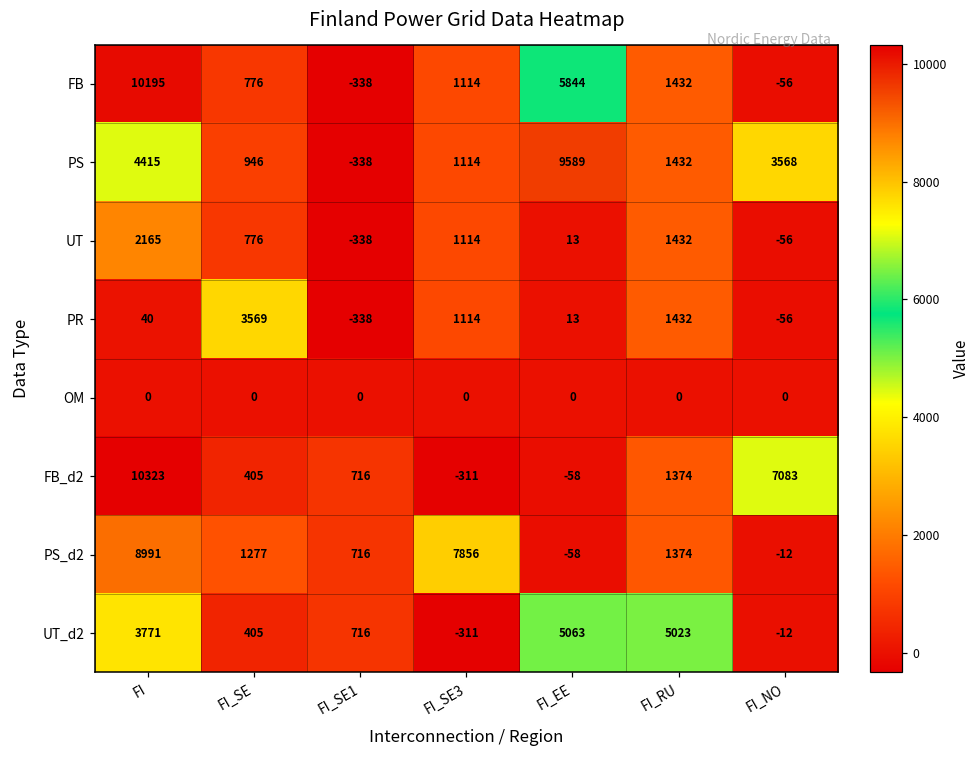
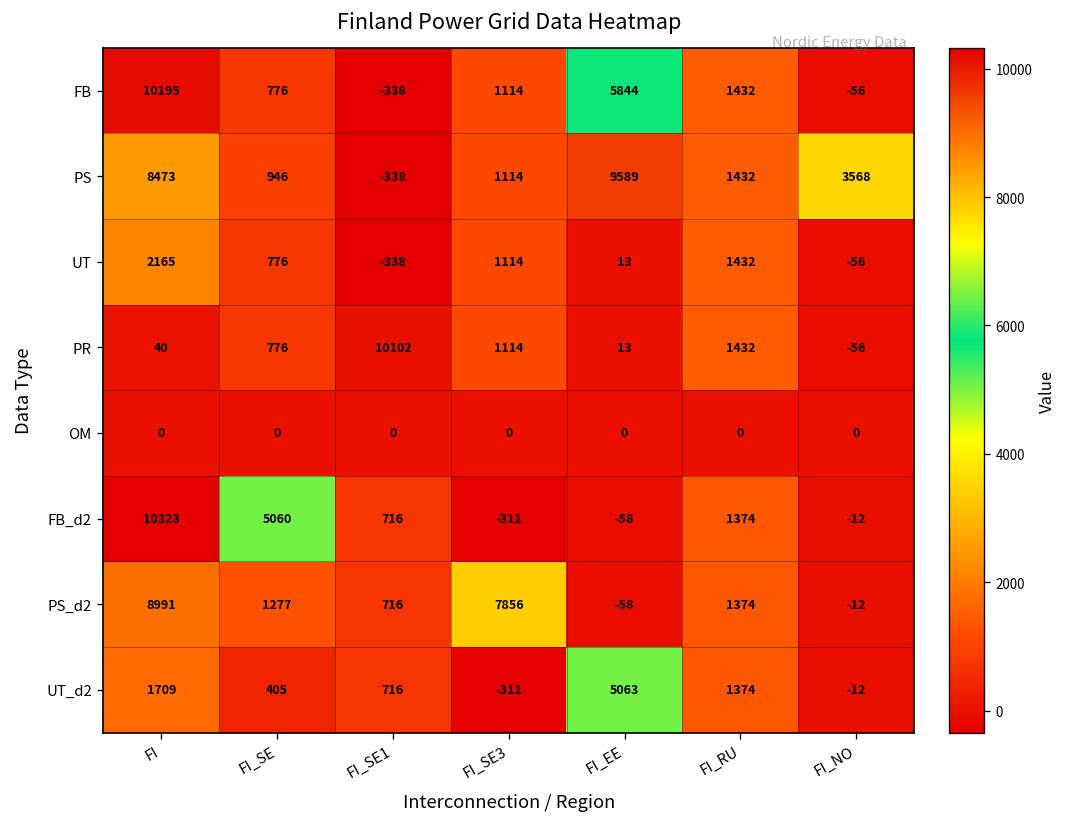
PS, FI: 4415 -> 8473
PR, FI_SE: 3569 -> 776
PR, FI_SE1: -338 -> 10102
FB_d2, FI_SE: 405 -> 5060
FB_d2, FI_NO: 7083 -> -12
UT_d2, FI: 3771 -> 1709
UT_d2, FI_RU: 5023 -> 1374
